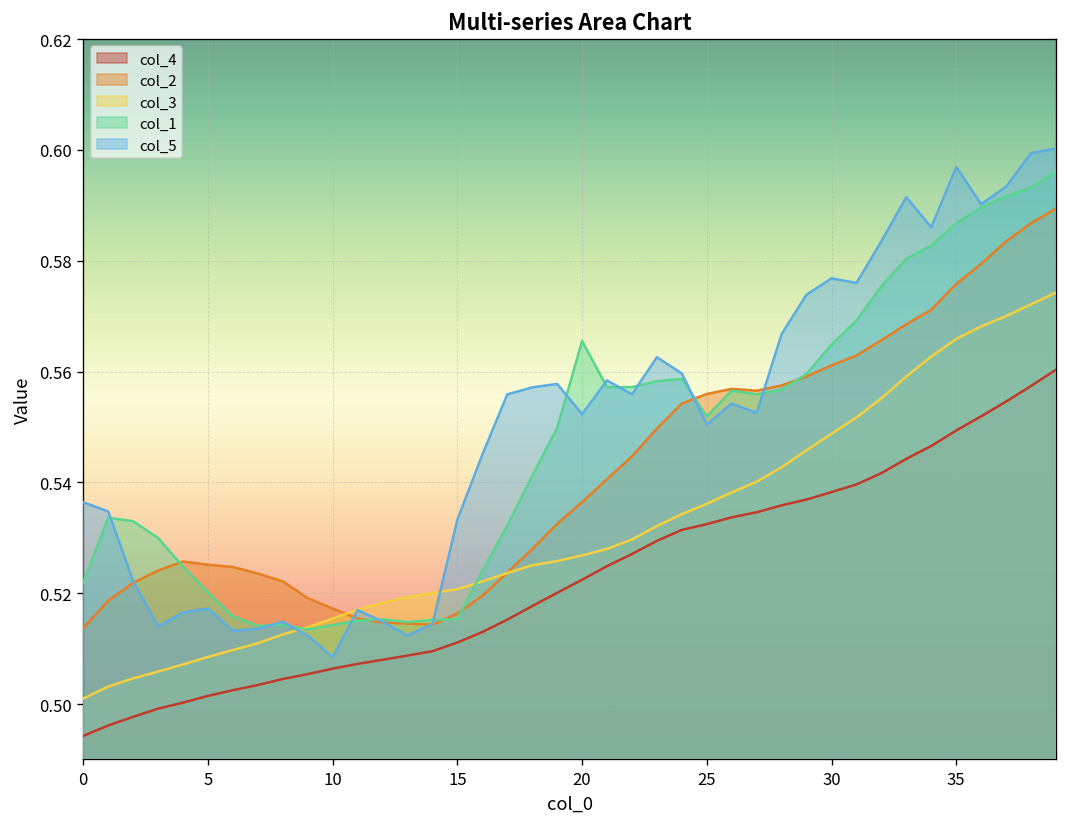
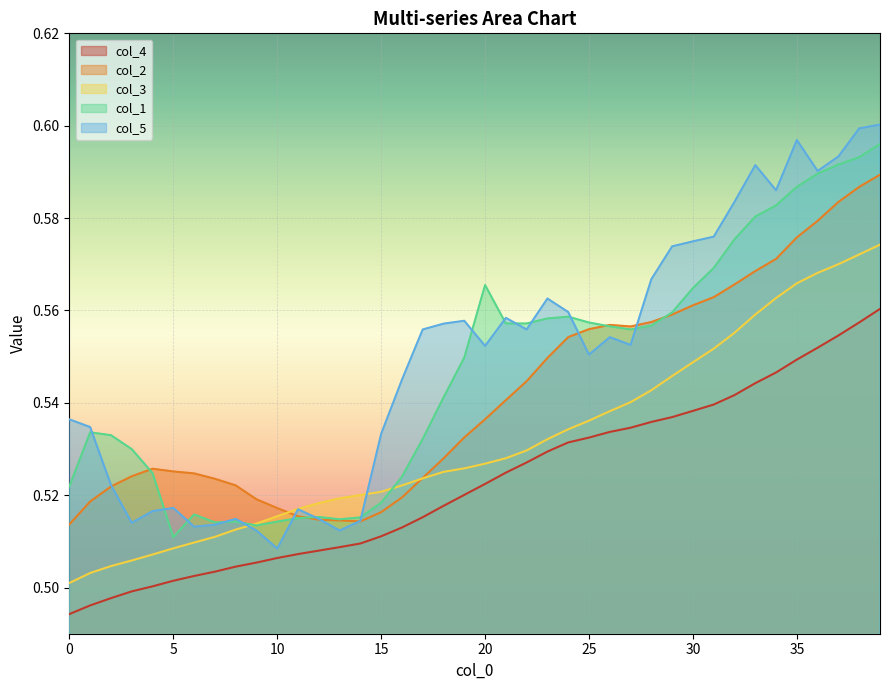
col_1, 5: 0.520 -> 0.511
col_1, 15: 0.515 -> 0.518
col_1, 25: 0.552 -> 0.557
col_5, 30: 0.577 -> 0.575
